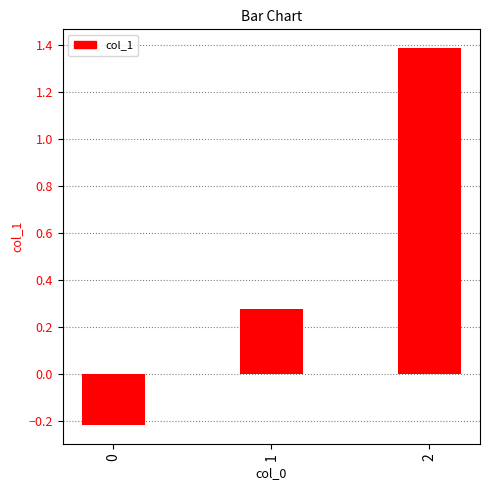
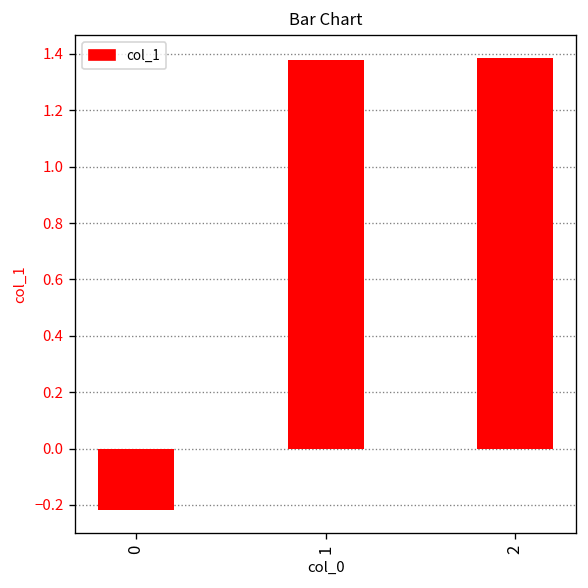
1: 0.28 -> 1.38
